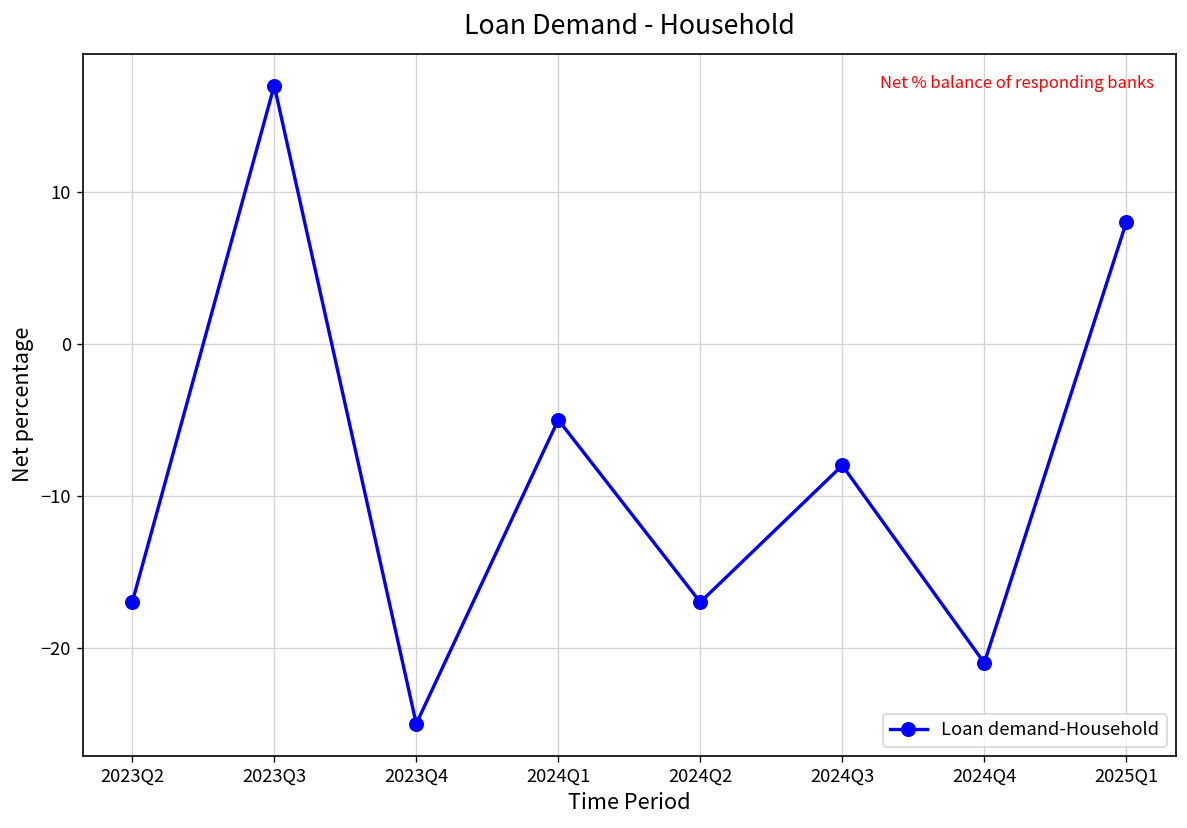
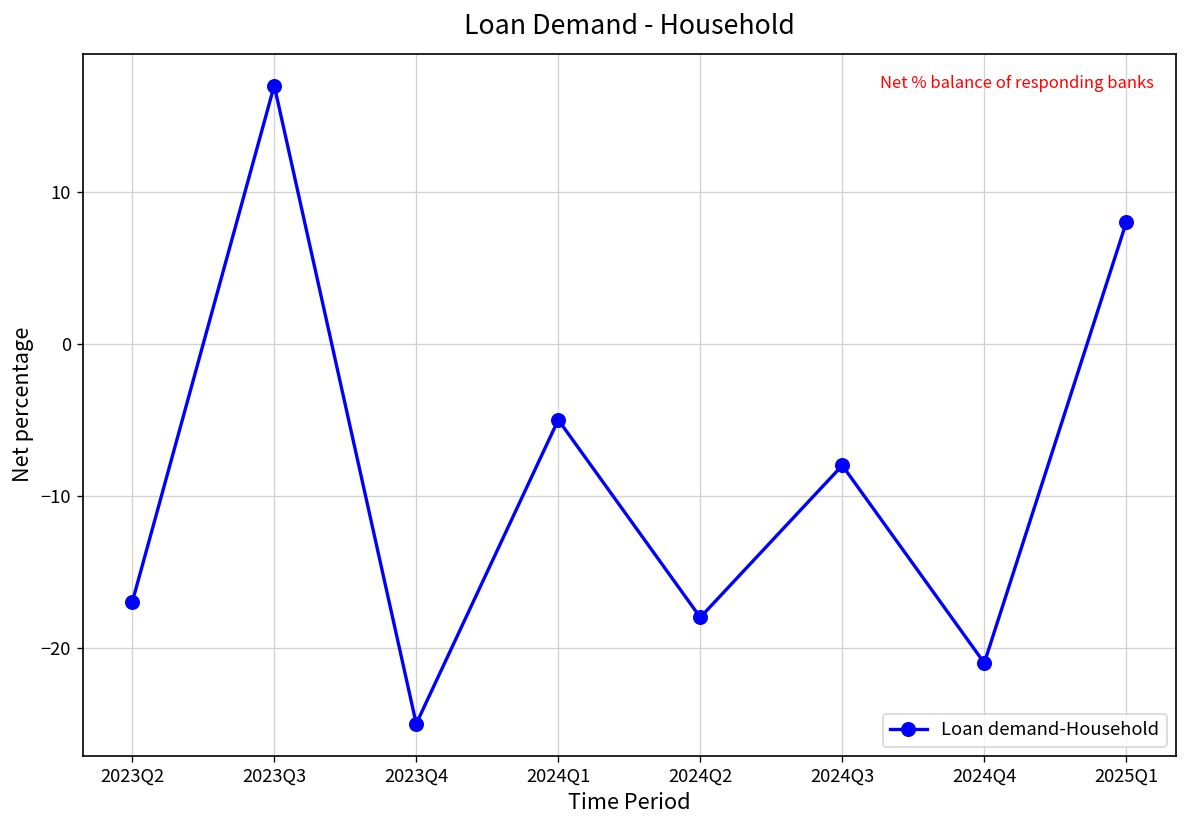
2024Q2: -17 -> -18
